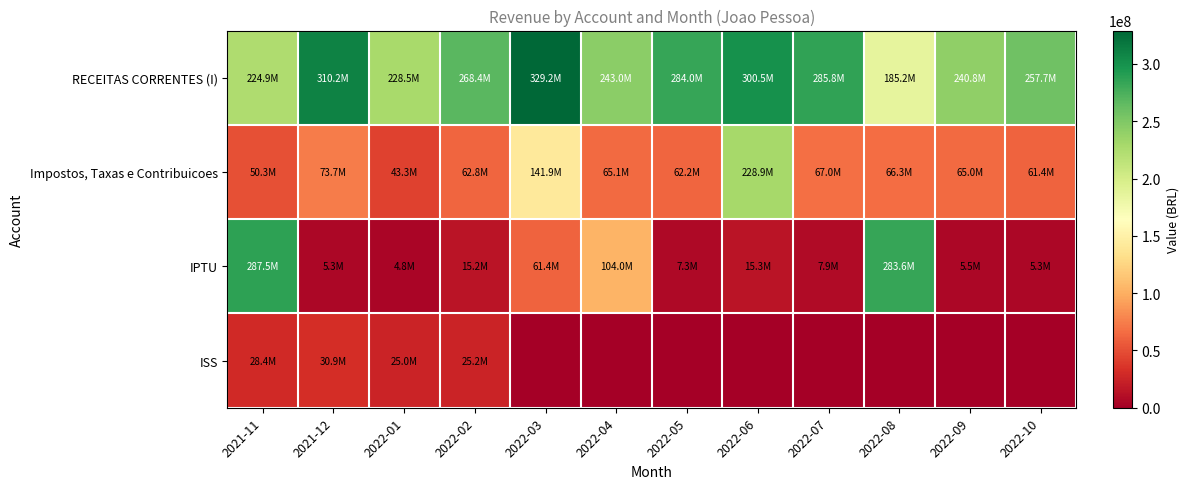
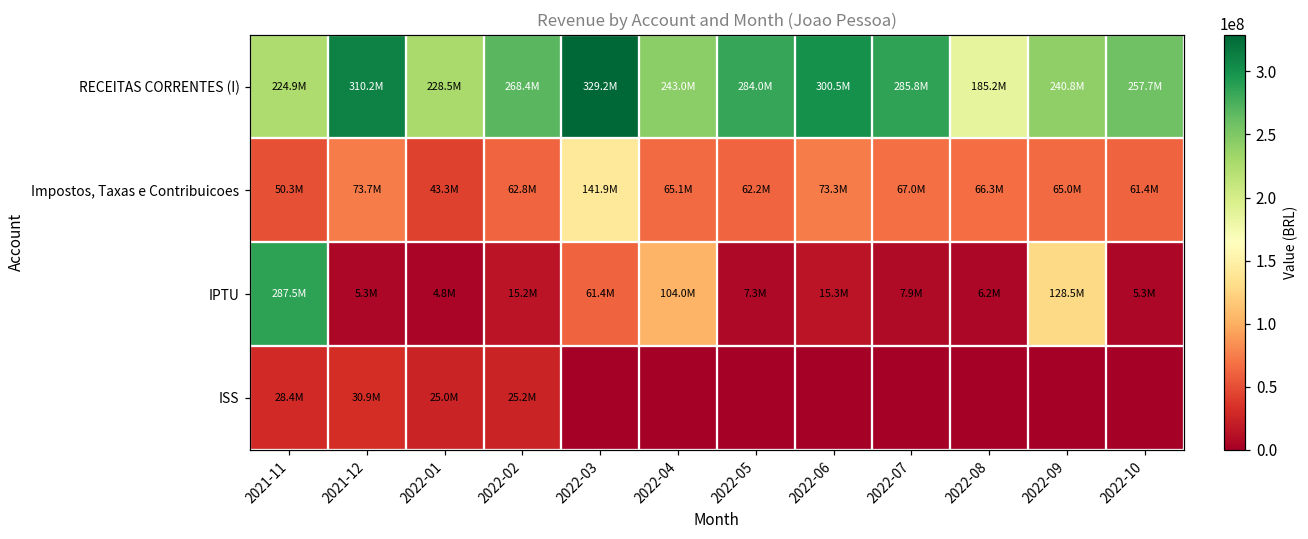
Impostos, Taxas e Contribuicoes, 2022-06: 228.9M -> 73.3M
IPTU, 2022-08: 283.6M -> 6.2M
IPTU, 2022-09: 5.5M -> 128.5M
